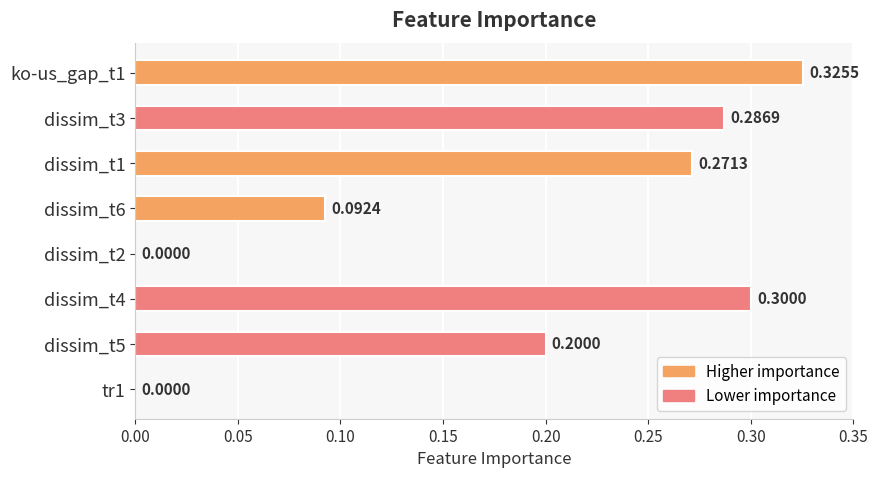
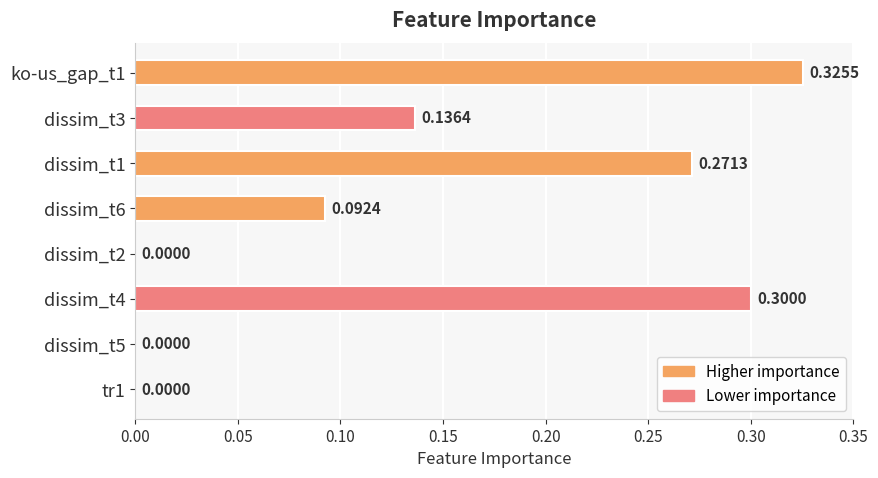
dissim_t3: 0.2869 -> 0.1364
dissim_t5: 0.2000 -> 0.0000
